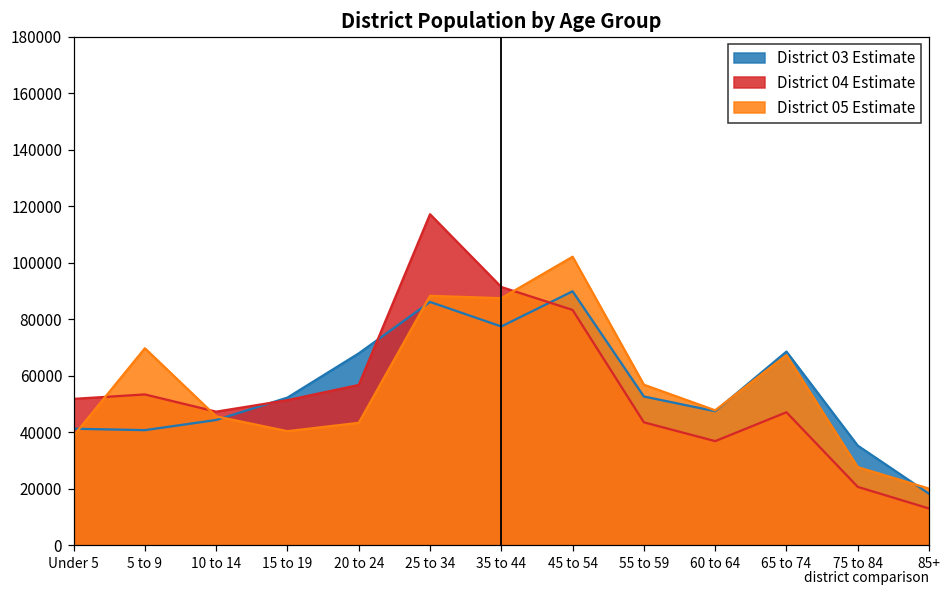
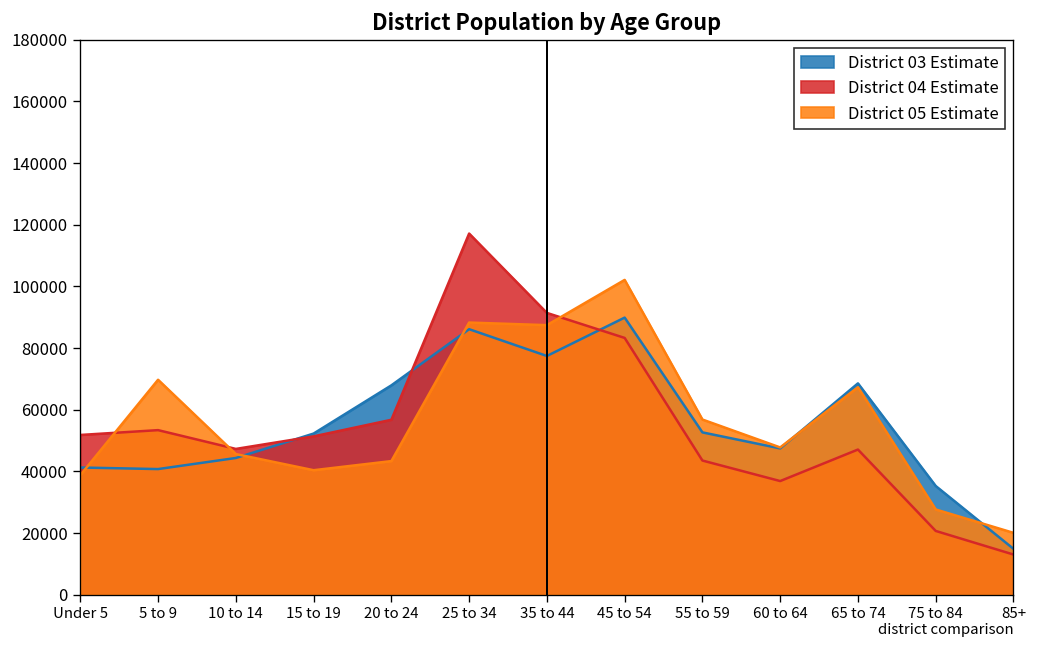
District 03 Estimate, 85+: 18000 -> 15000
